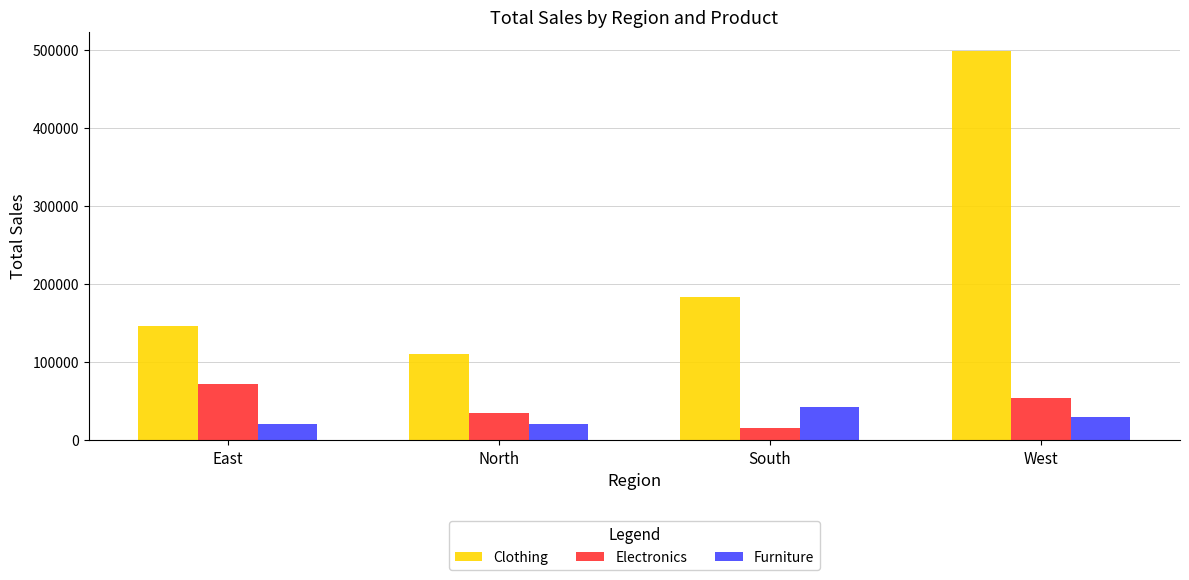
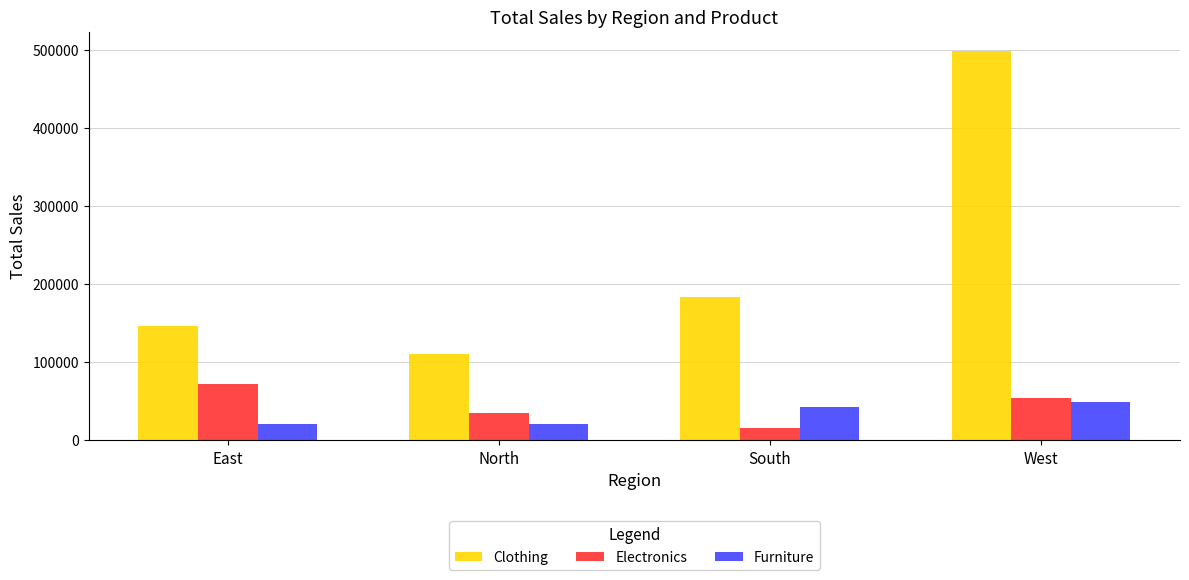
Furniture, West: 30000 -> 50000
